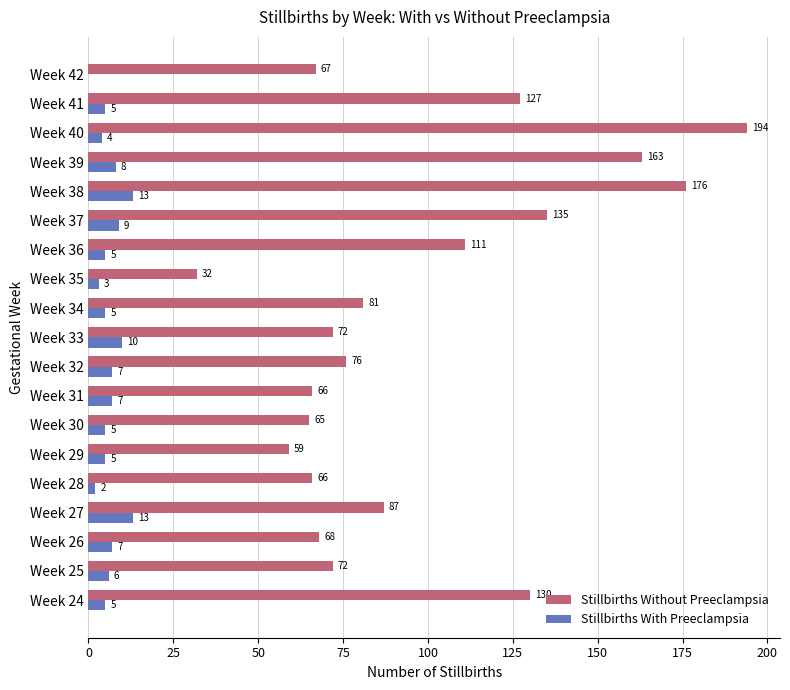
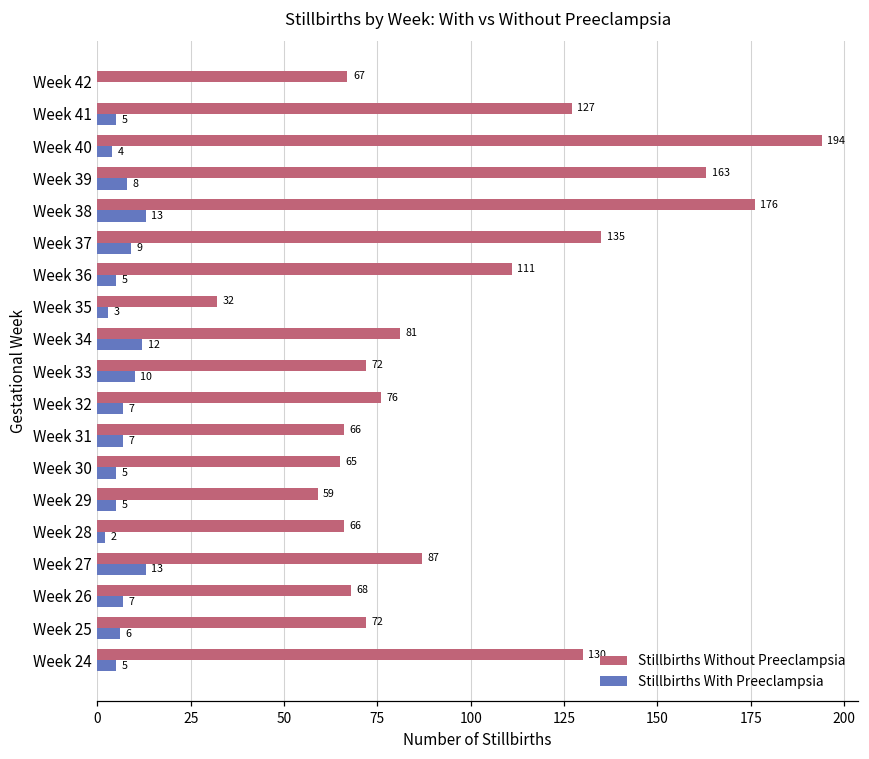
Stillbirths With Preeclampsia, Week 34: 5 -> 12
